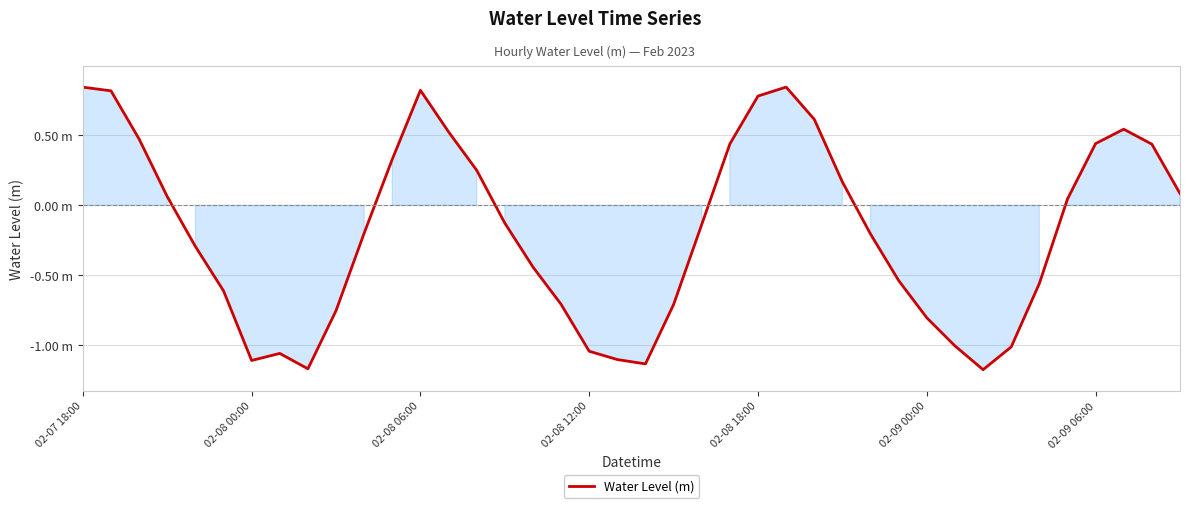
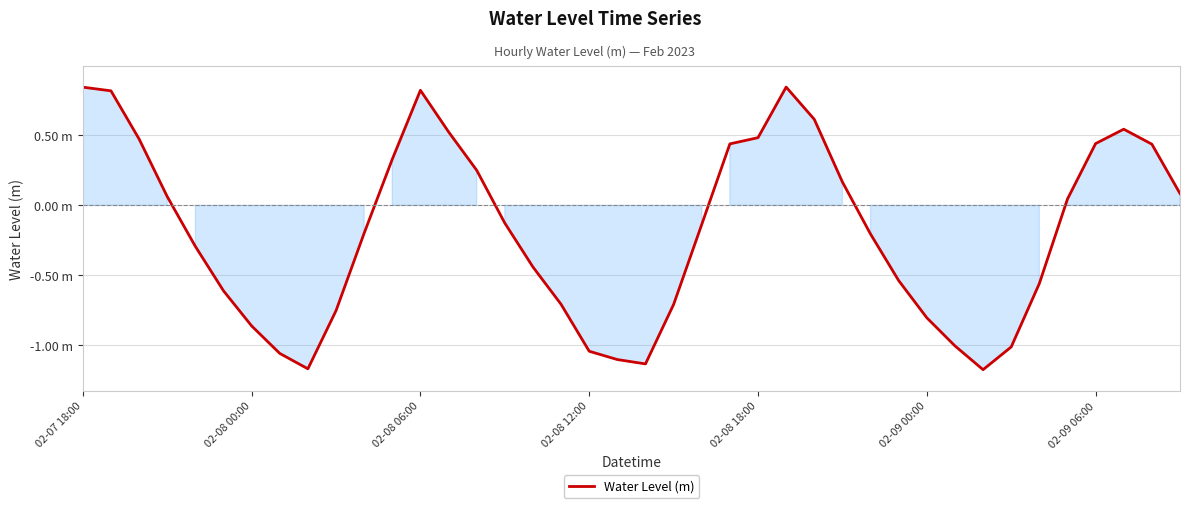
02-08 00:00: -1.11 m -> -0.86 m
02-08 18:00: 0.78 m -> 0.48 m
